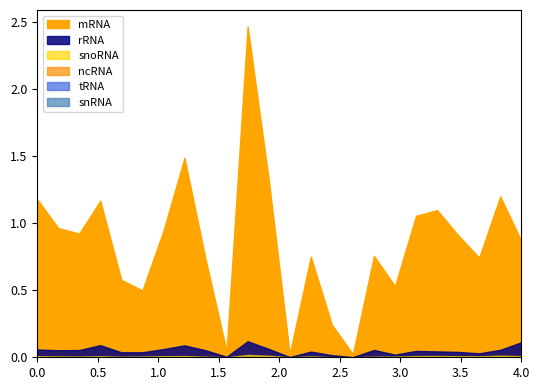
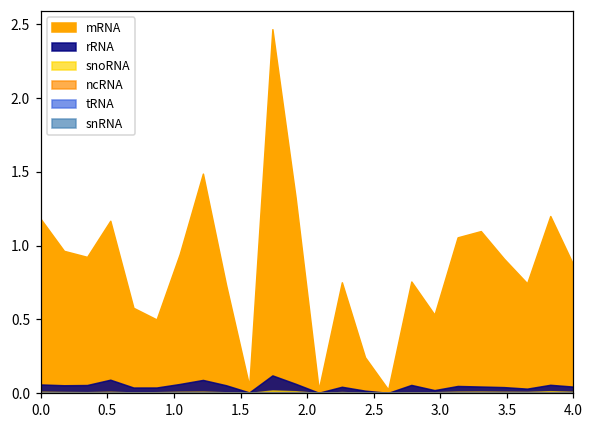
rRNA, 4.0: 0.11 -> 0.04
